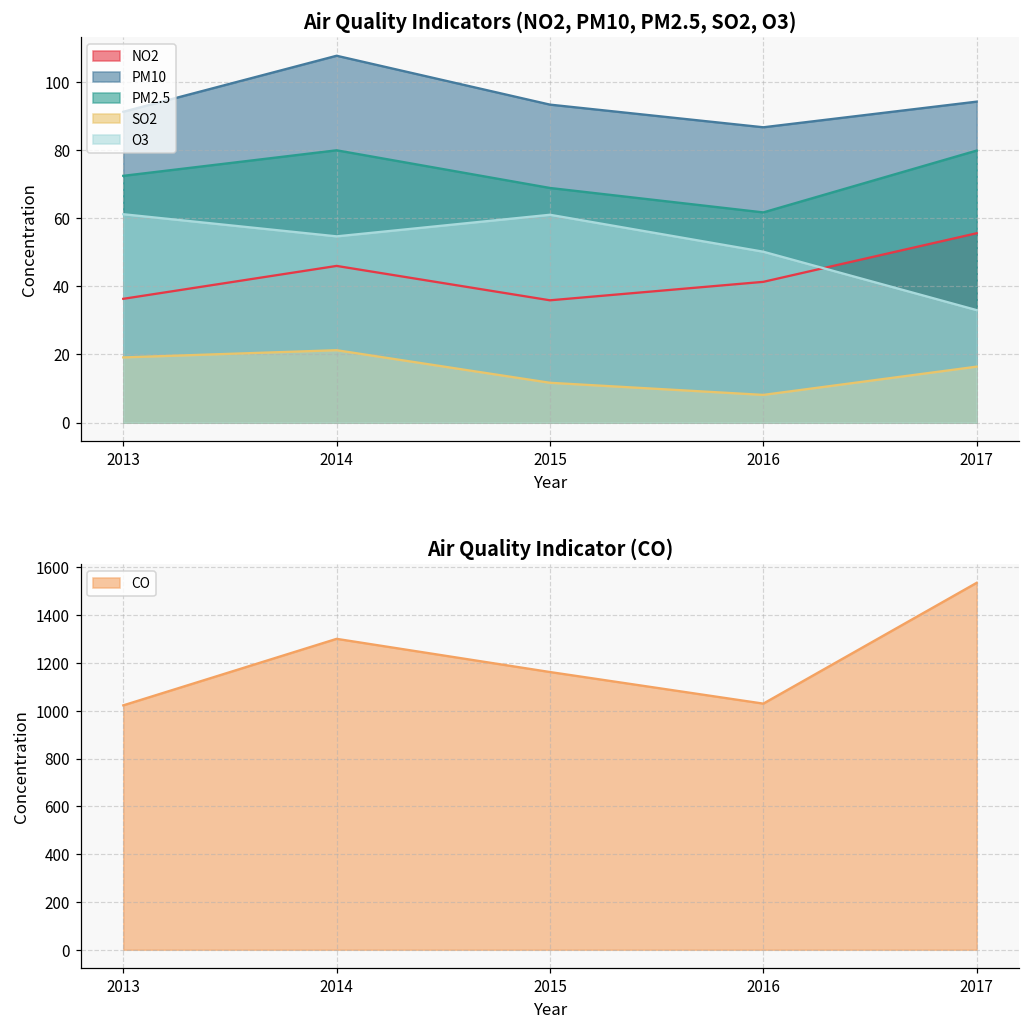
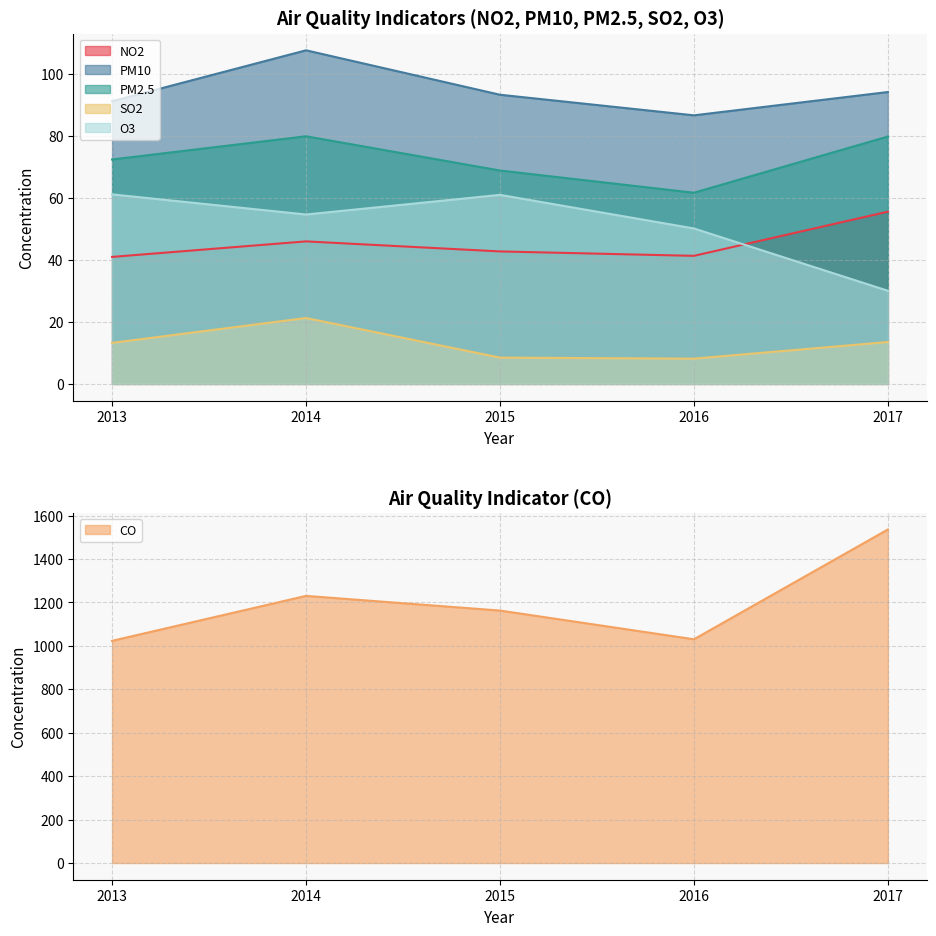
Air Quality Indicators (NO2, PM10, PM2.5, SO2, O3), NO2, 2013: 36 -> 41
Air Quality Indicators (NO2, PM10, PM2.5, SO2, O3), SO2, 2013: 19 -> 13
Air Quality Indicators (NO2, PM10, PM2.5, SO2, O3), NO2, 2015: 36 -> 43
Air Quality Indicators (NO2, PM10, PM2.5, SO2, O3), SO2, 2015: 12 -> 8
Air Quality Indicators (NO2, PM10, PM2.5, SO2, O3), SO2, 2017: 16 -> 14
Air Quality Indicators (NO2, PM10, PM2.5, SO2, O3), O3, 2017: 33 -> 30
Air Quality Indicator (CO), 2014: 1300 -> 1230
